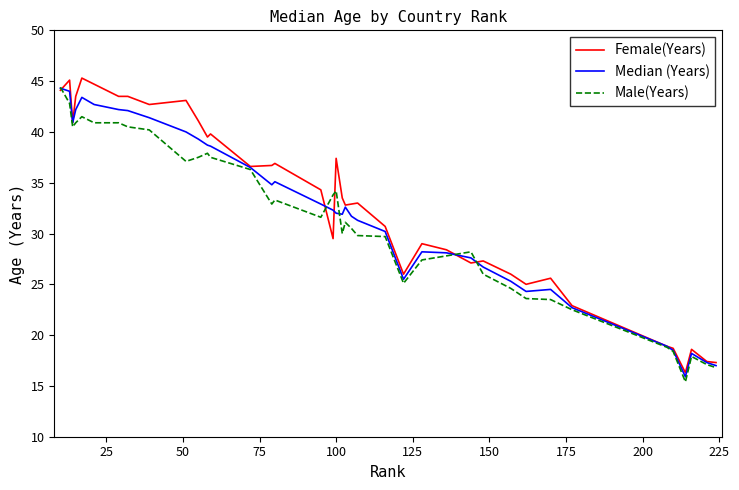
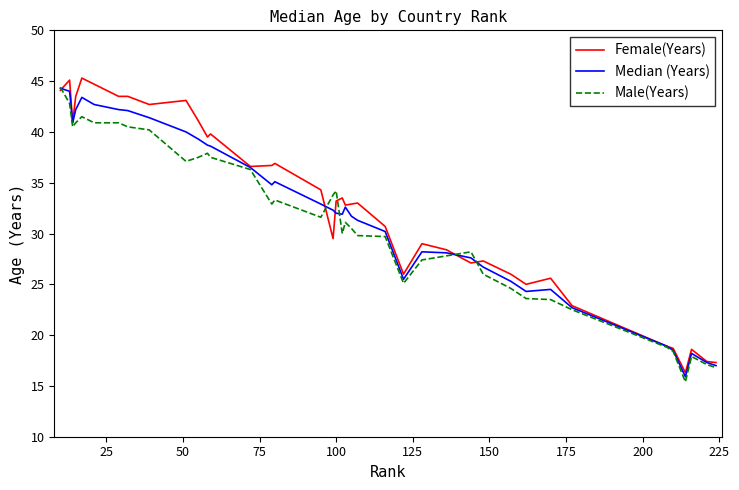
Female(Years), 100: 37.4 -> 33.2
